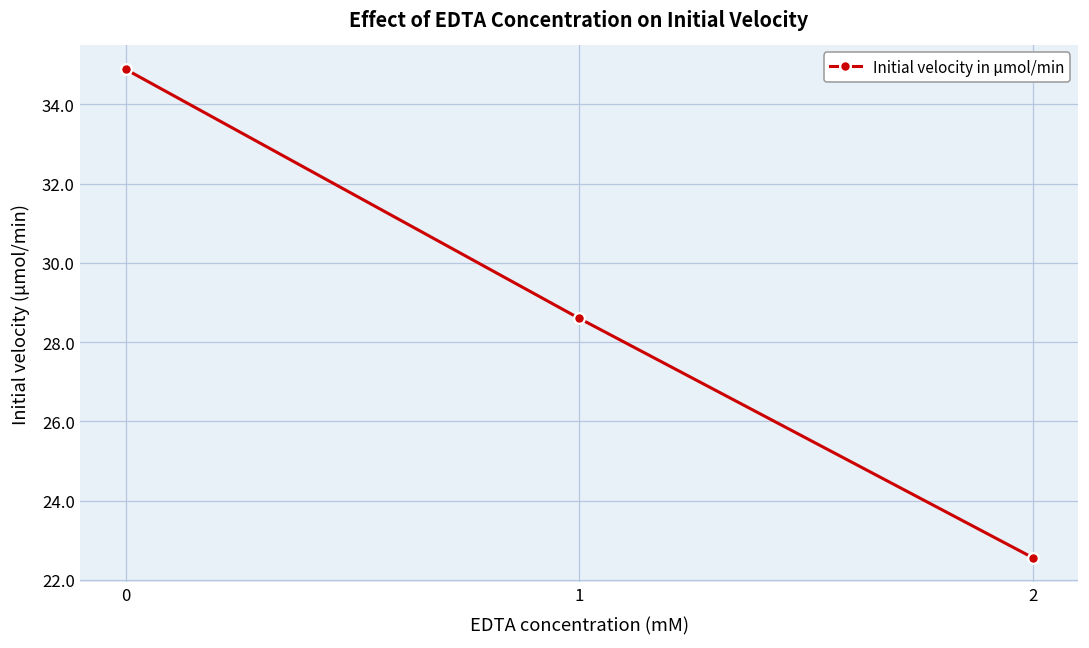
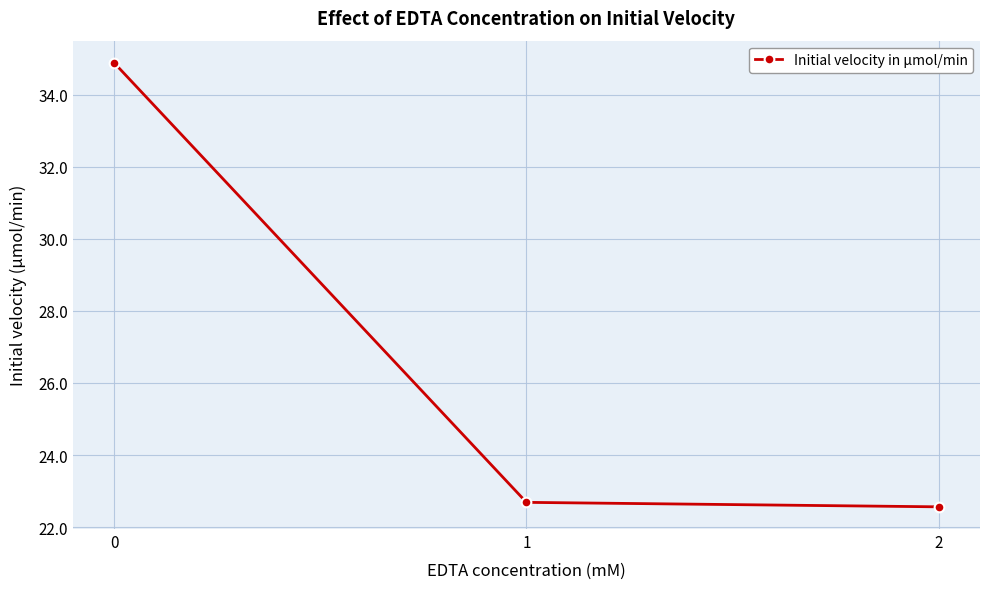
1: 28.6 -> 22.7
